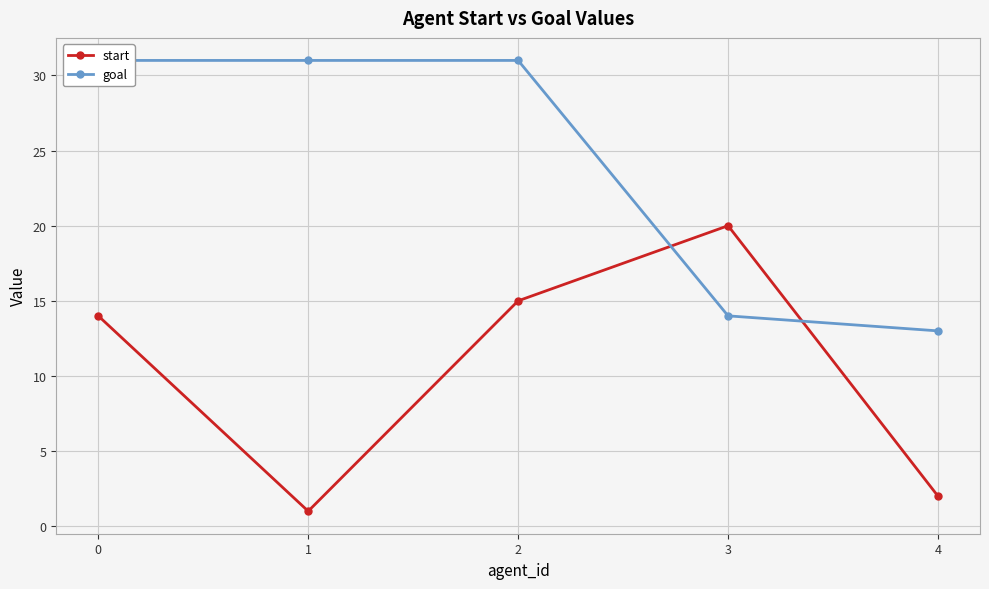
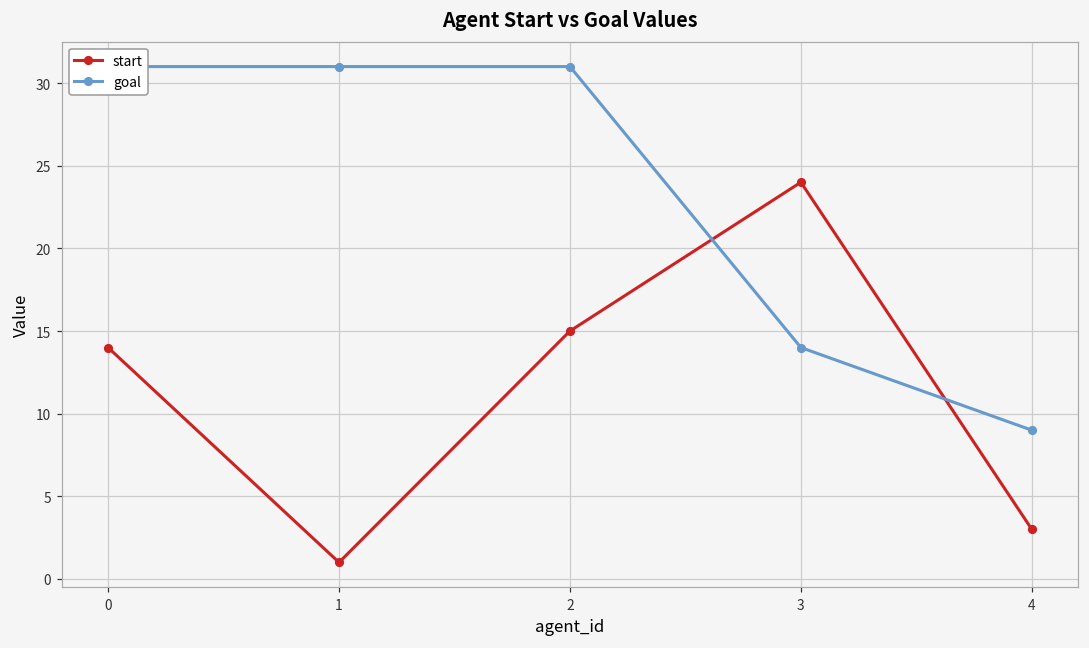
start, 3: 20 -> 24
start, 4: 2 -> 3
goal, 4: 13 -> 9
